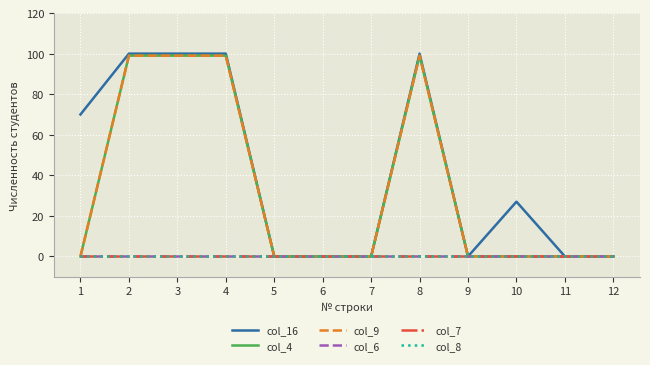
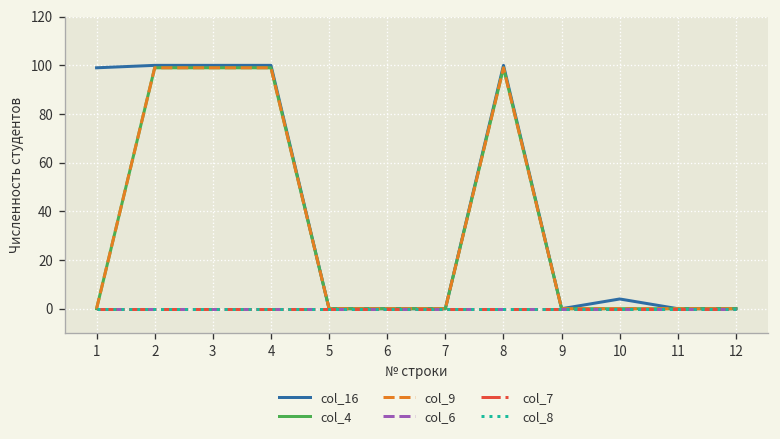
col_16, 1: 70 -> 99
col_16, 10: 27 -> 4
